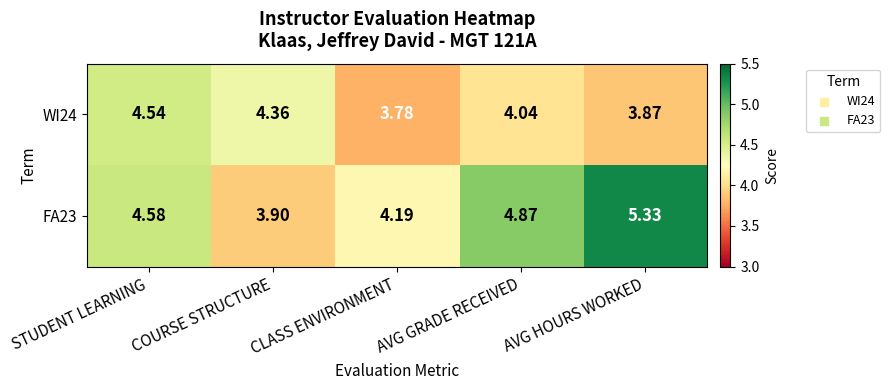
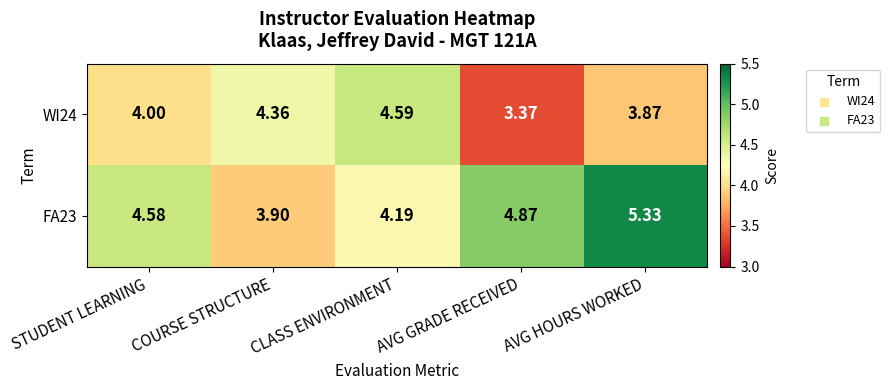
WI24, STUDENT LEARNING: 4.54 -> 4.00
WI24, CLASS ENVIRONMENT: 3.78 -> 4.59
WI24, AVG GRADE RECEIVED: 4.04 -> 3.37
